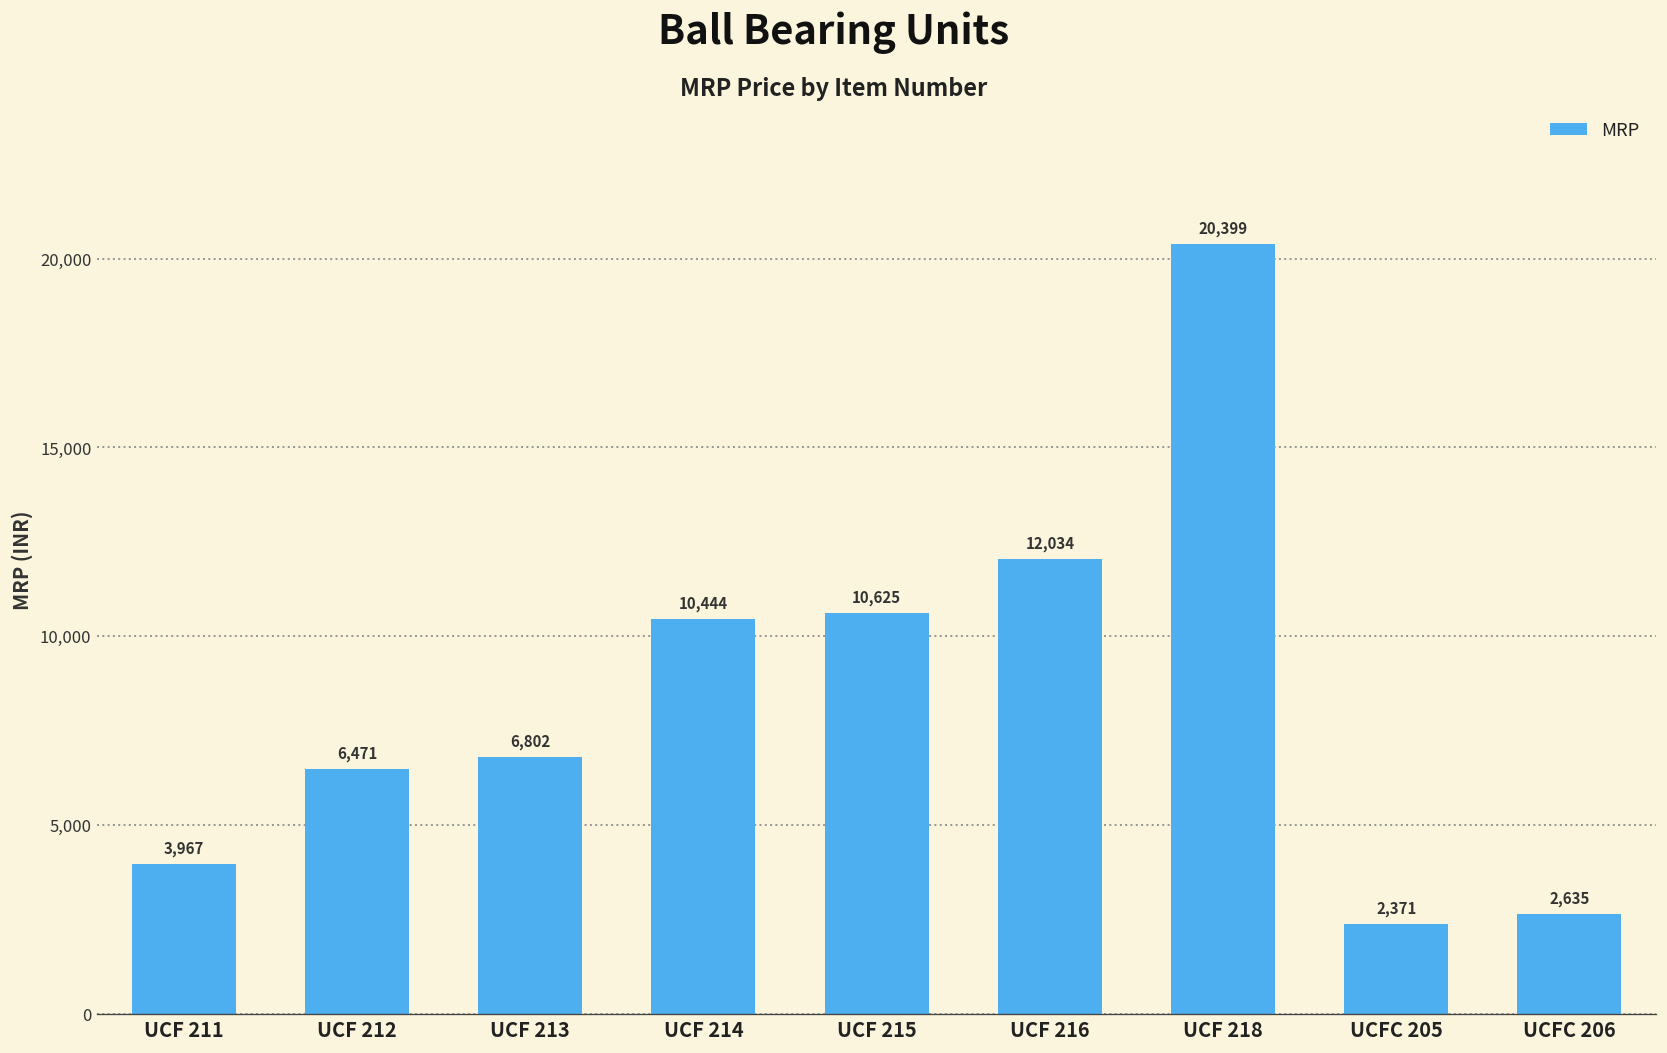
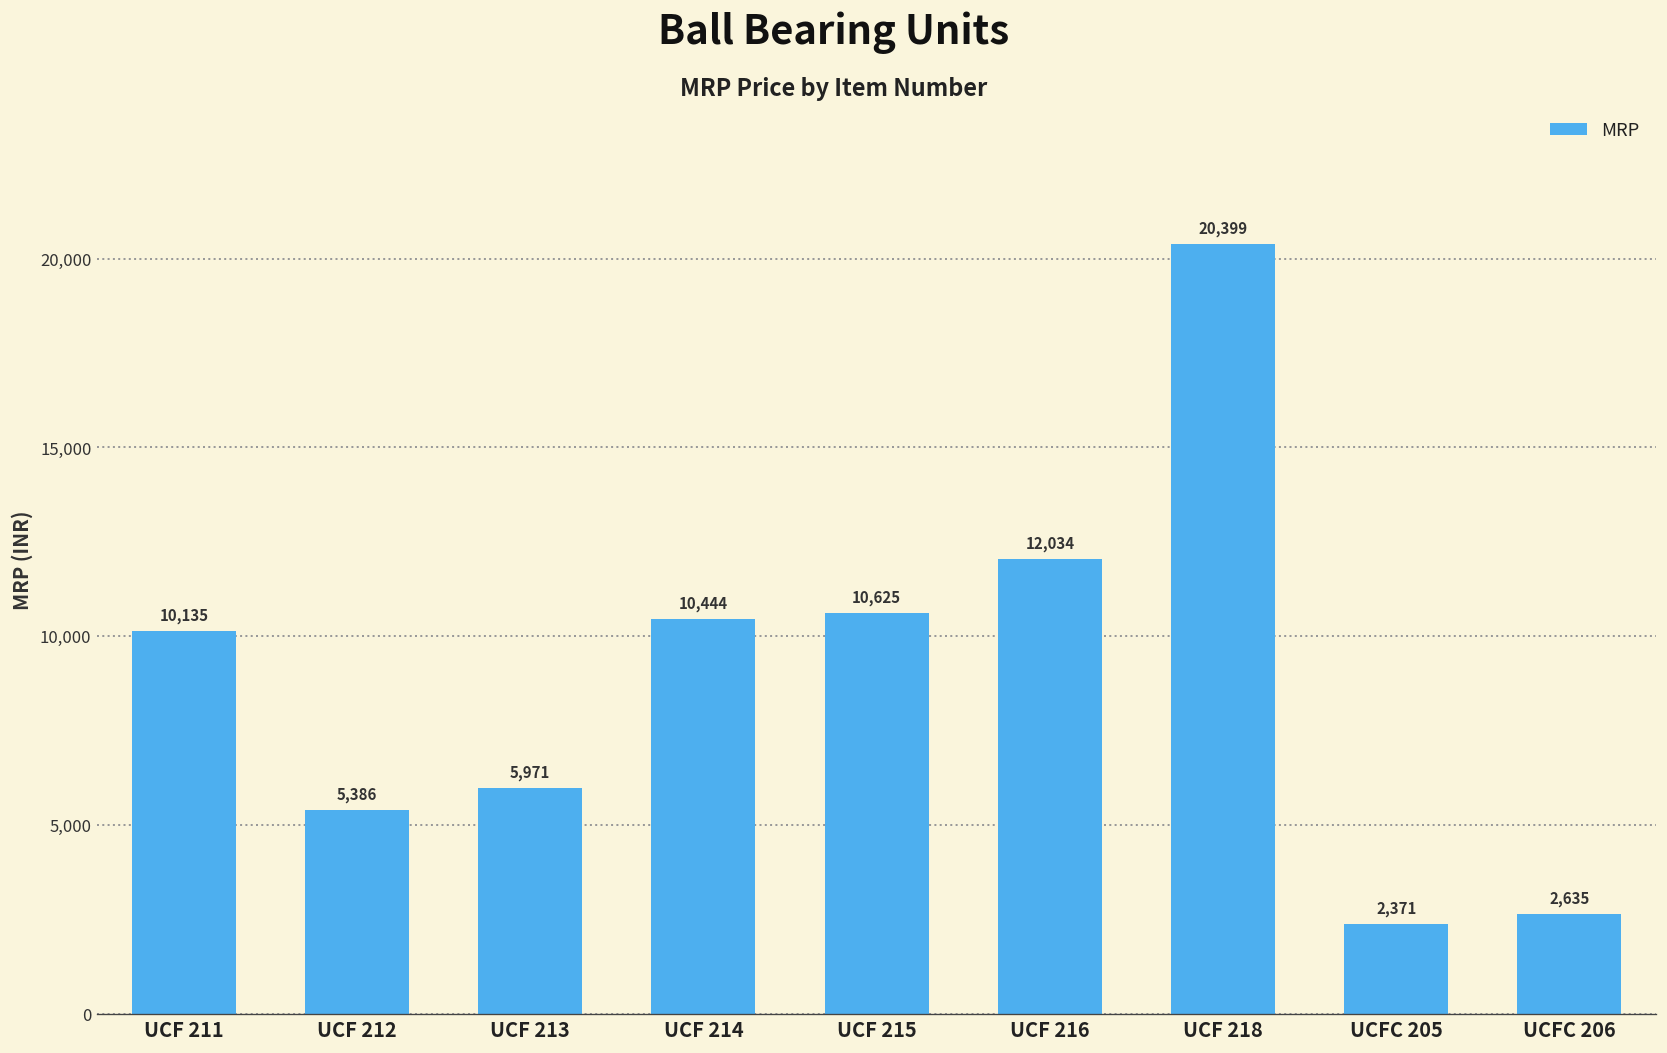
UCF 211: 3,967 -> 10,135
UCF 212: 6,471 -> 5,386
UCF 213: 6,802 -> 5,971
